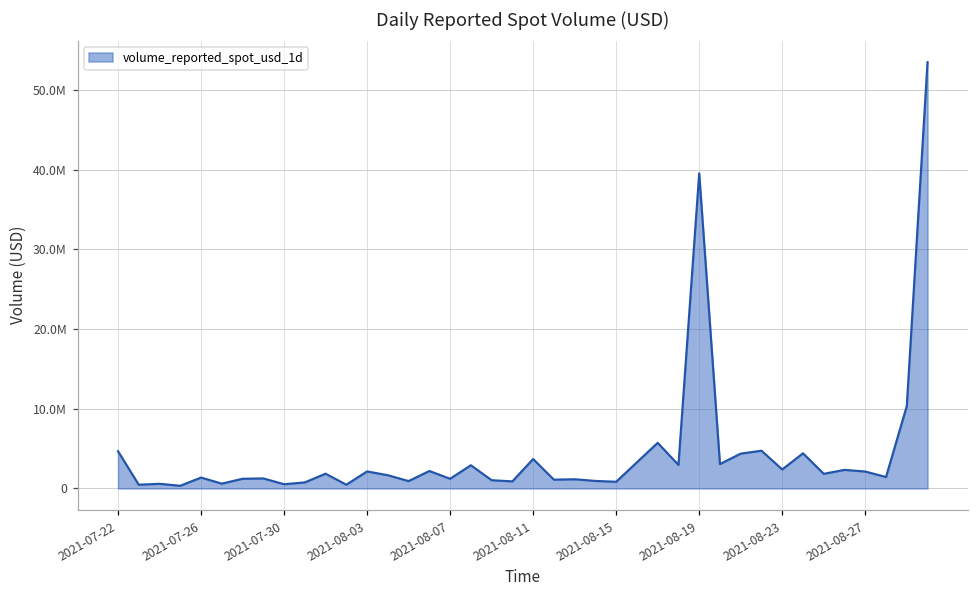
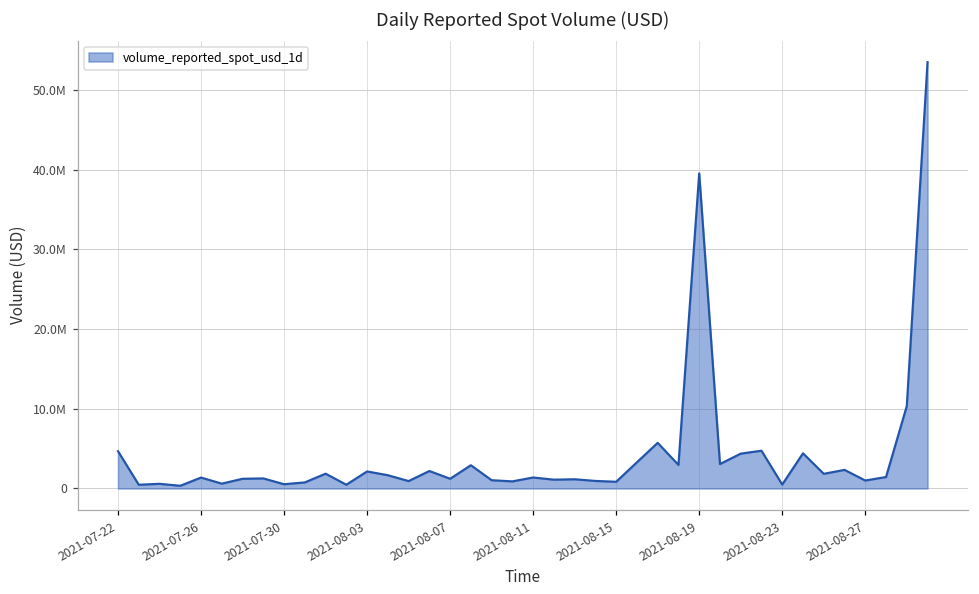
2021-08-11: 4000000 -> 1000000
2021-08-23: 2000000 -> 0
2021-08-27: 2000000 -> 1000000
